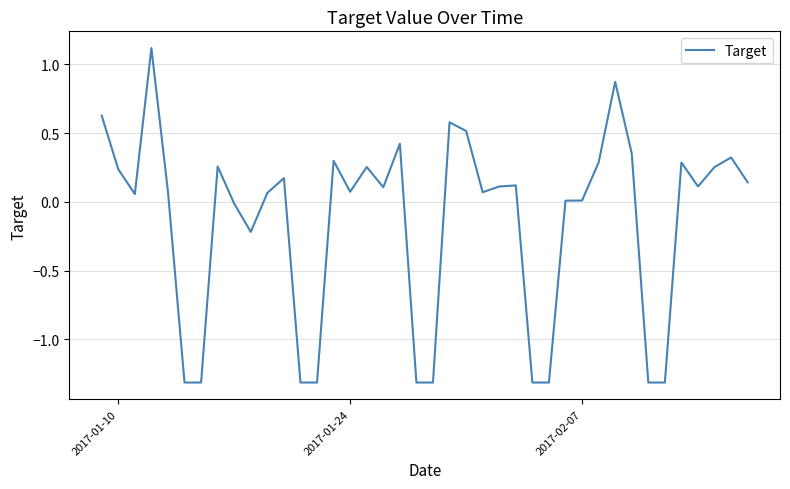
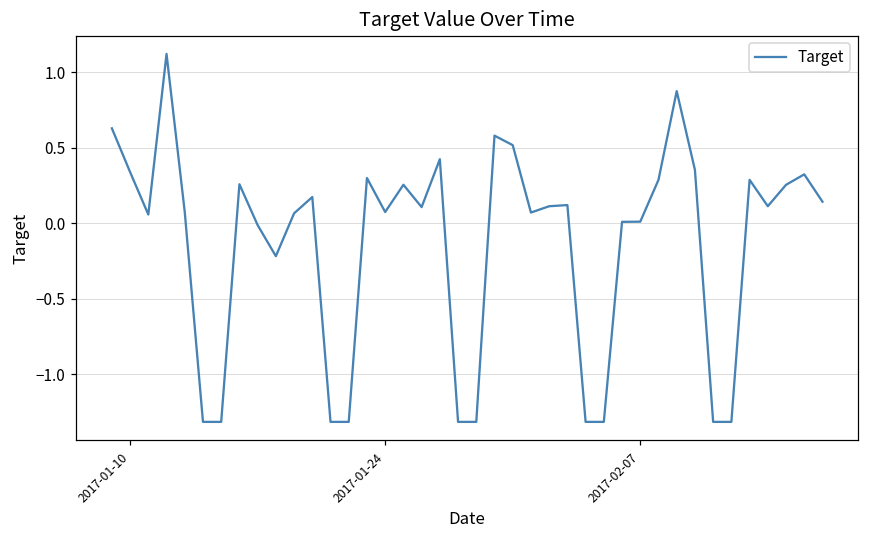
2017-01-10: 0.24 -> 0.34
